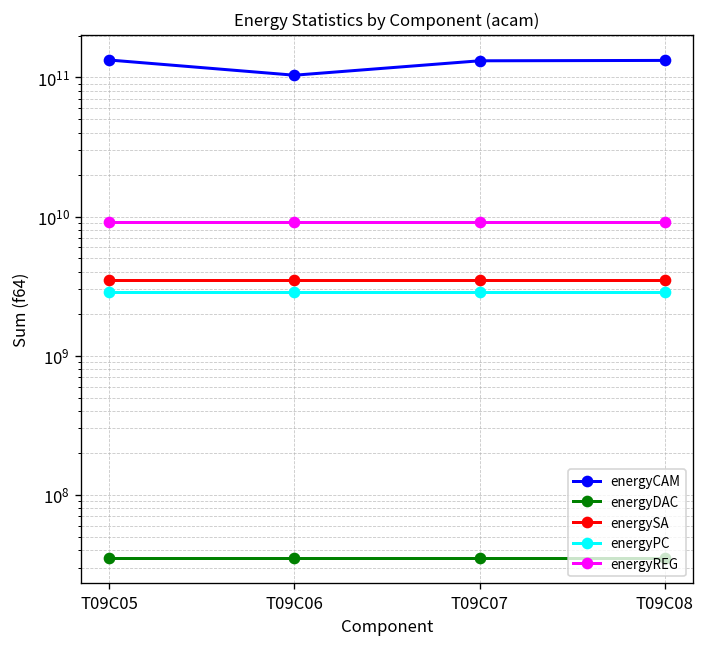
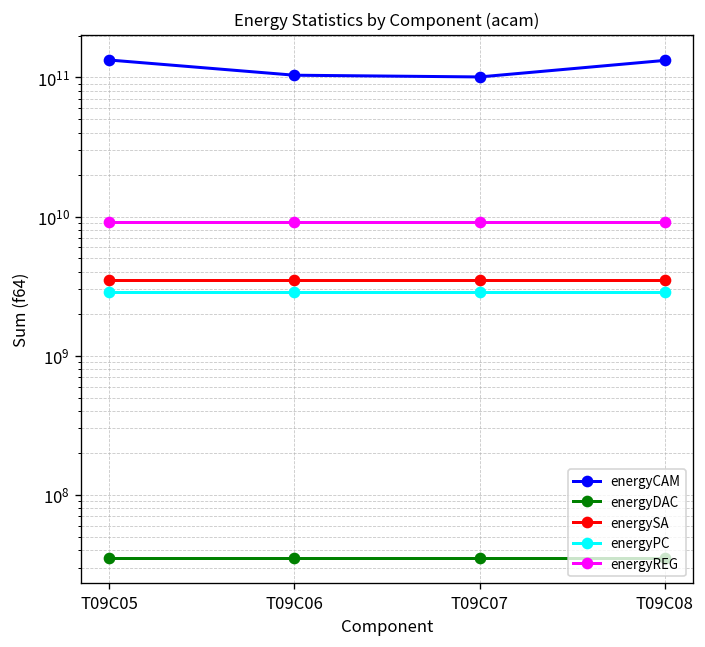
energyCAM, T09C07: 130000000000 -> 100000000000
